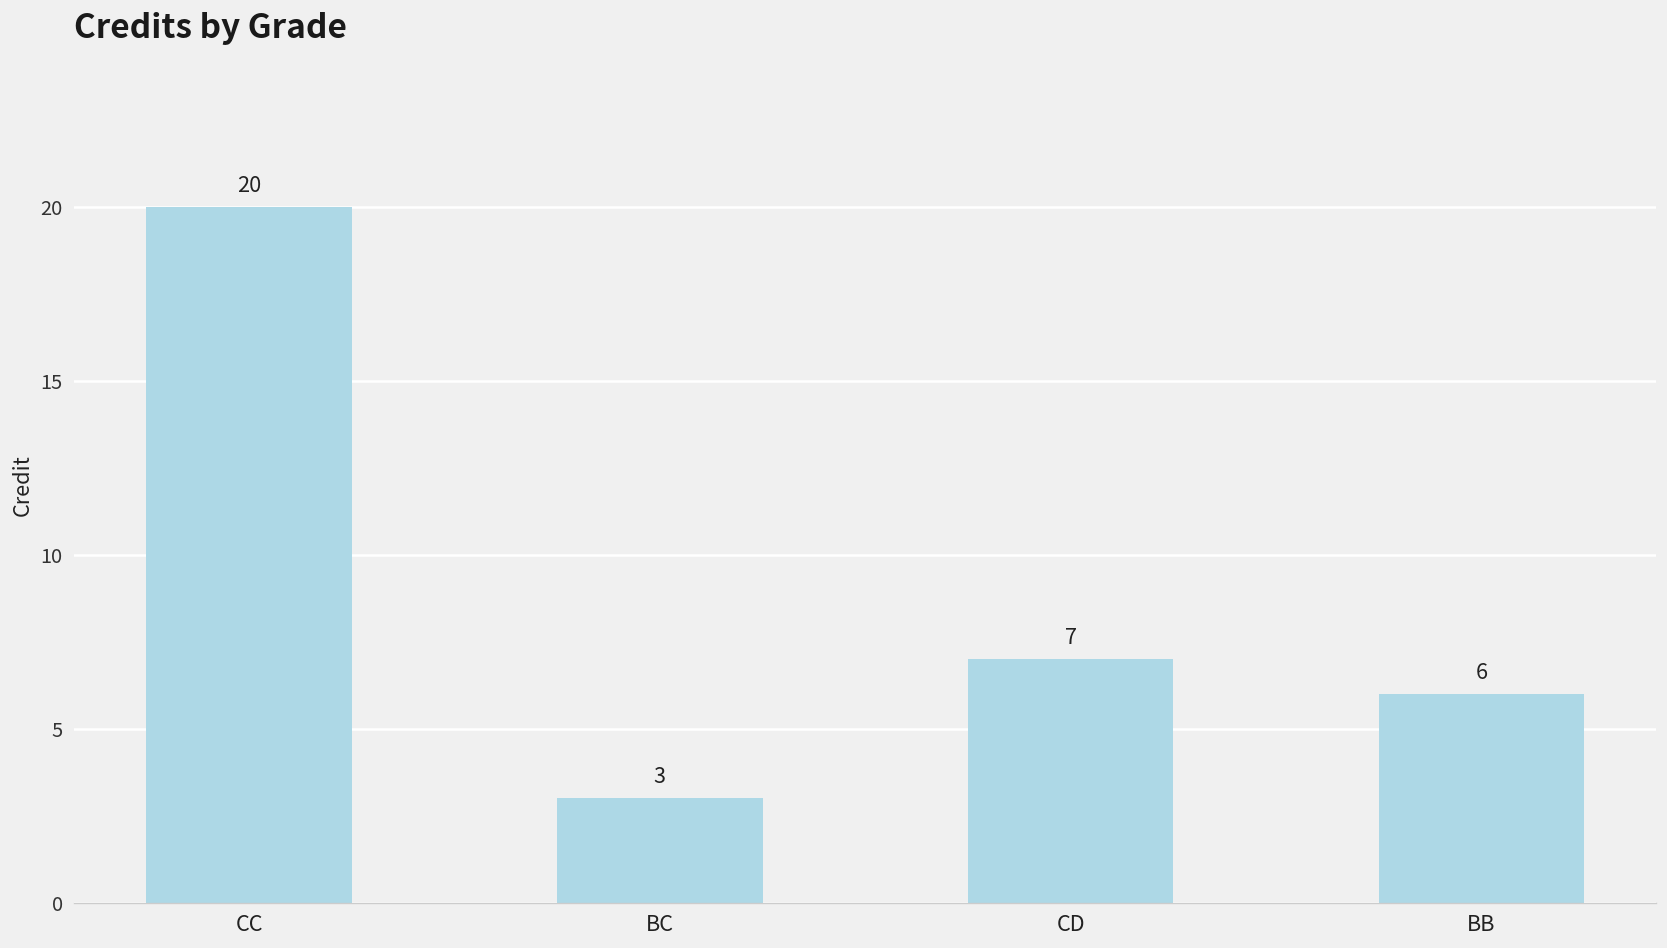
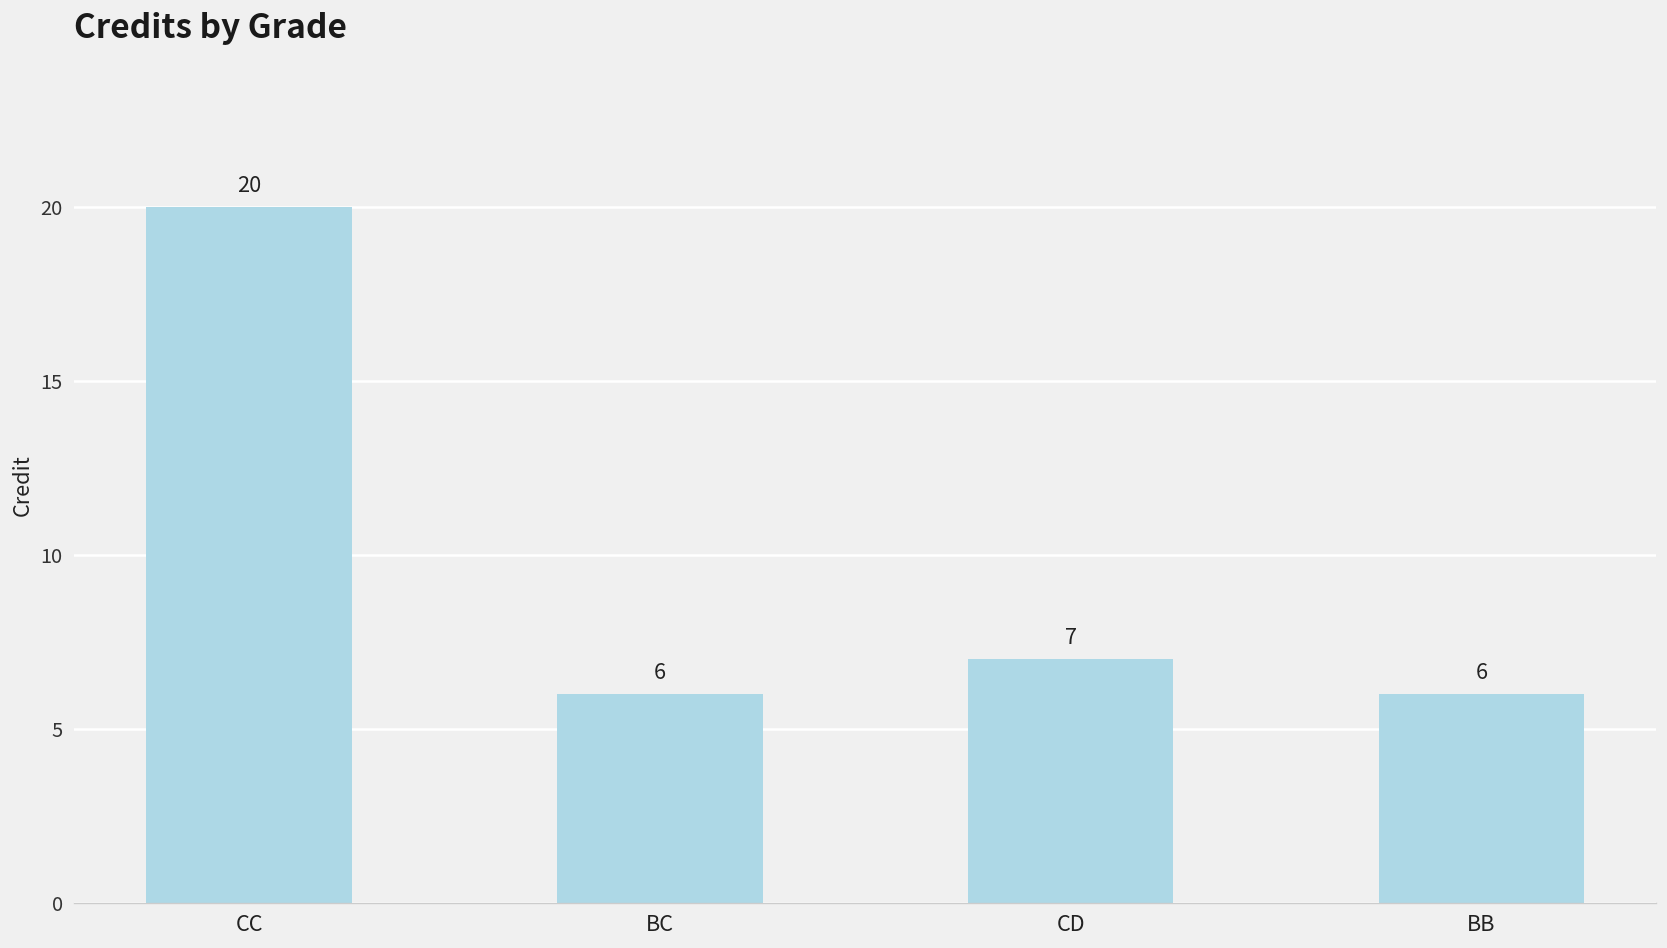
BC: 3 -> 6
